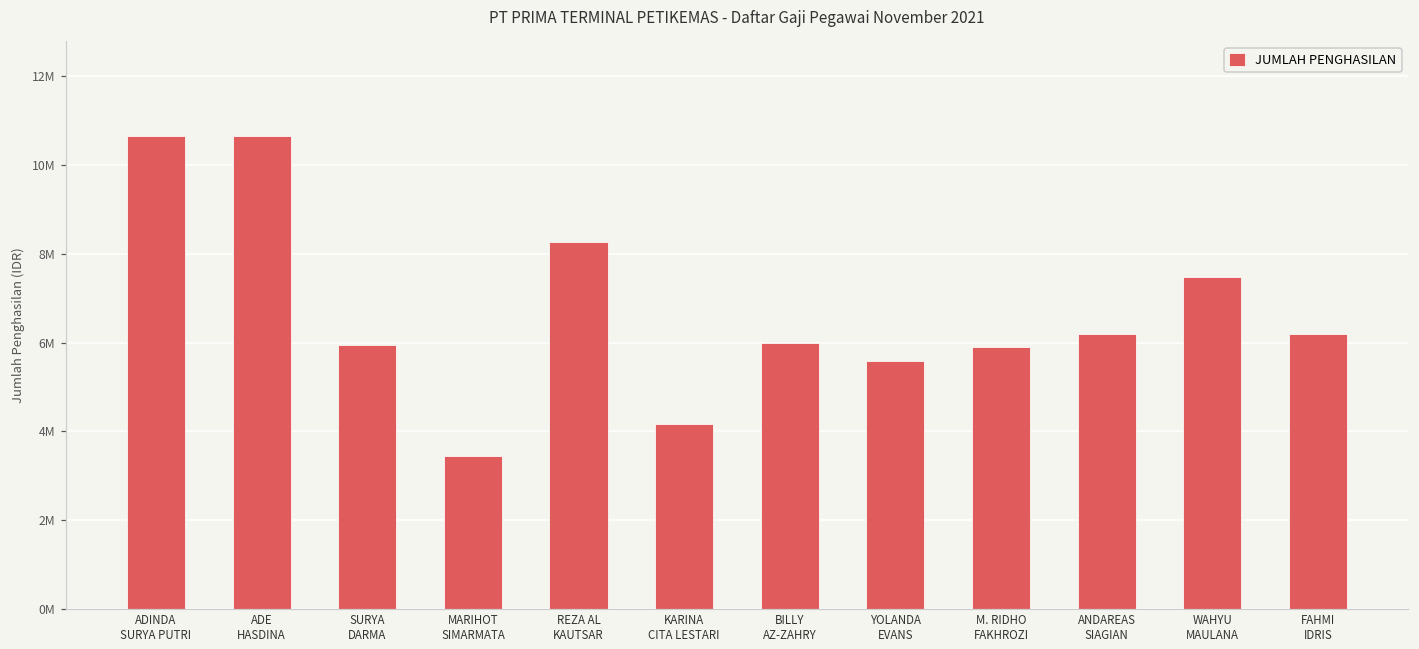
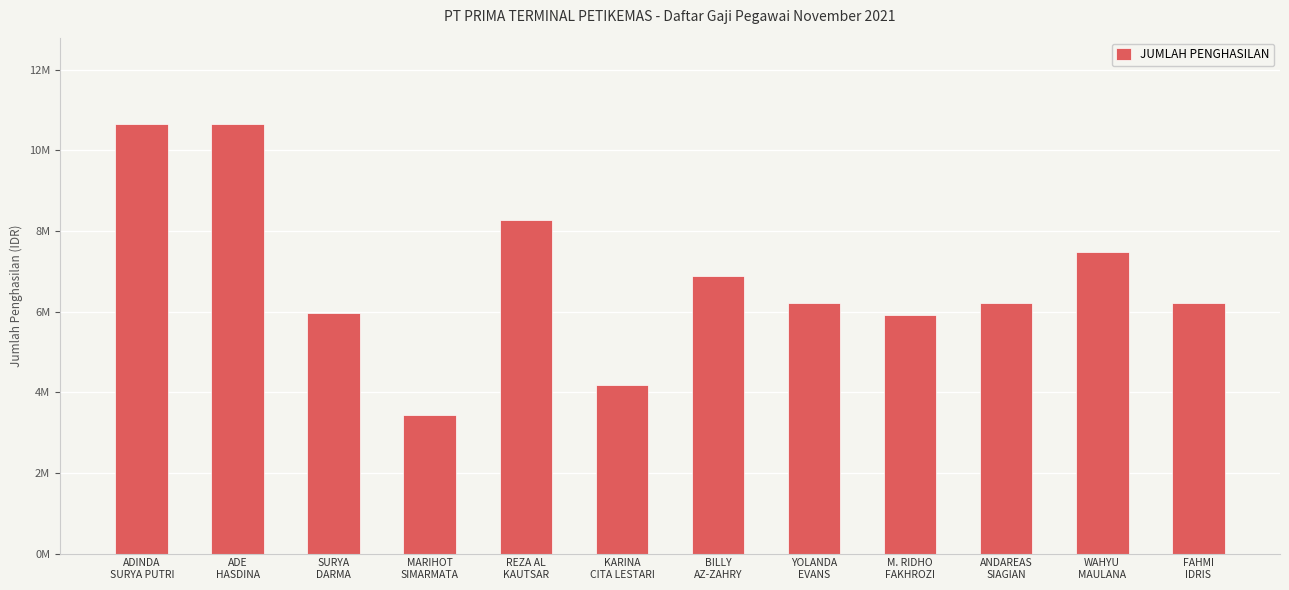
BILLY AZ-ZAHRY: 6000000 -> 6900000
YOLANDA EVANS: 5600000 -> 6200000
